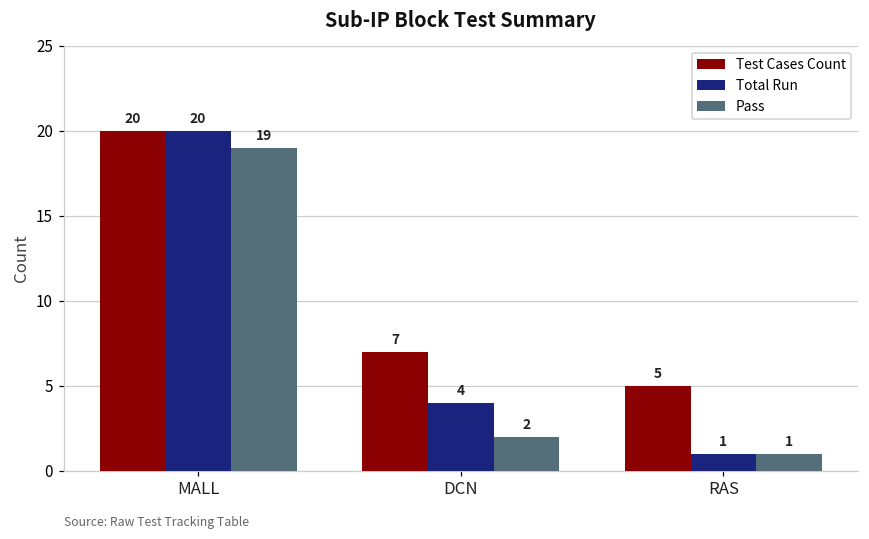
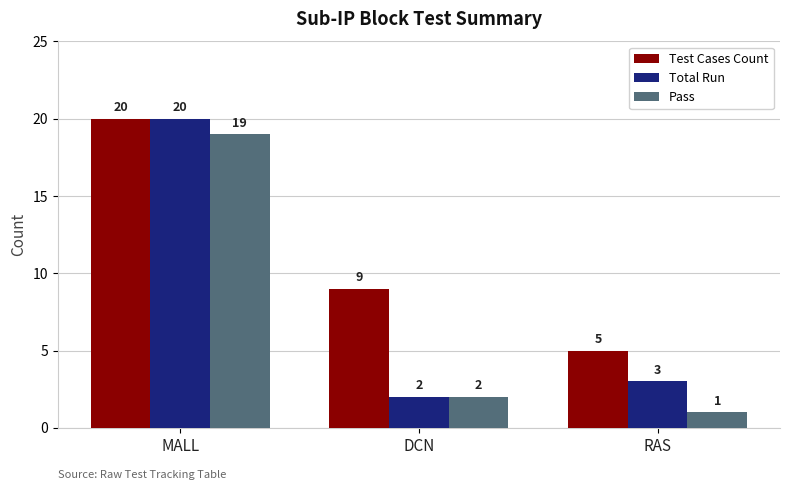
Test Cases Count, DCN: 7 -> 9
Total Run, DCN: 4 -> 2
Total Run, RAS: 1 -> 3
